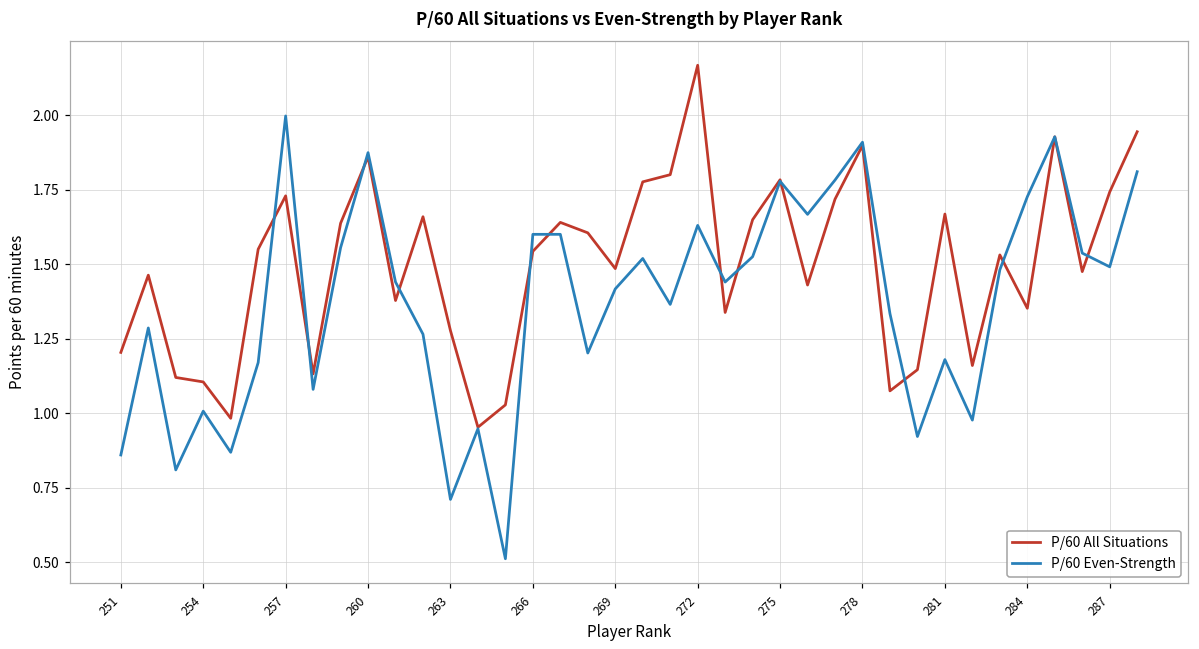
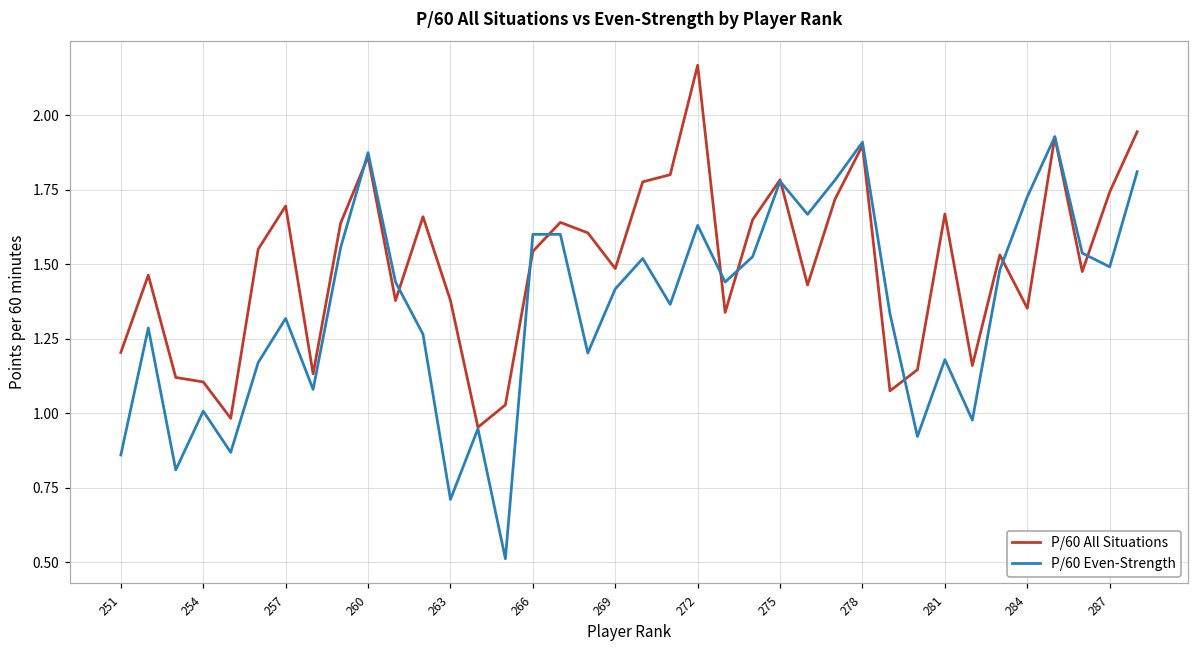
P/60 All Situations, 257: 1.73 -> 1.70
P/60 Even-Strength, 257: 2.00 -> 1.32
P/60 All Situations, 263: 1.28 -> 1.38
